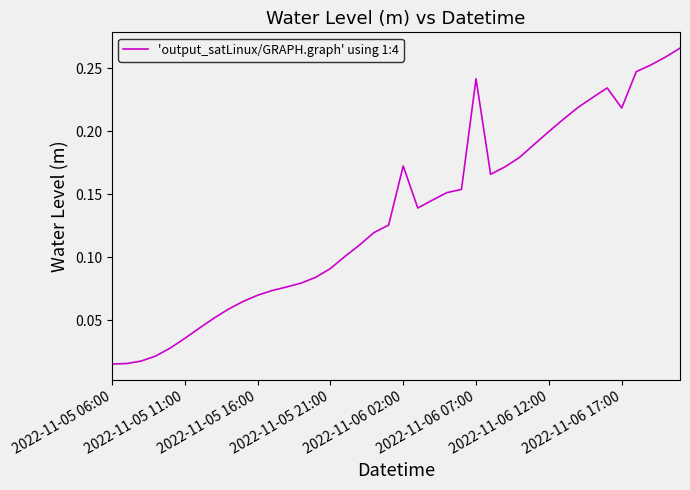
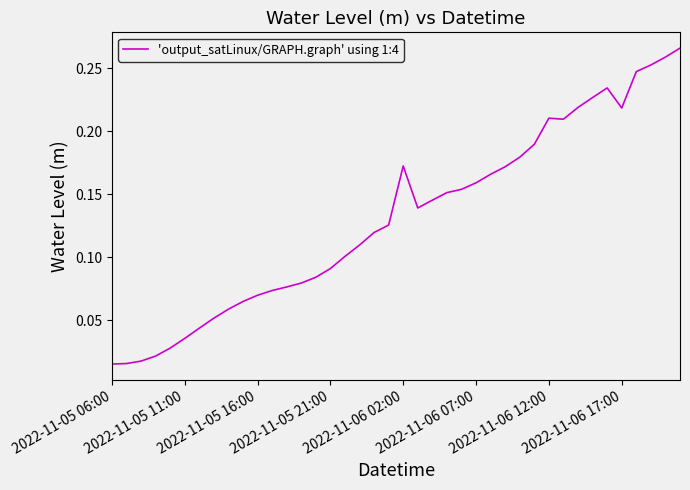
2022-11-06 07:00: 0.241 -> 0.159
2022-11-06 12:00: 0.200 -> 0.210
